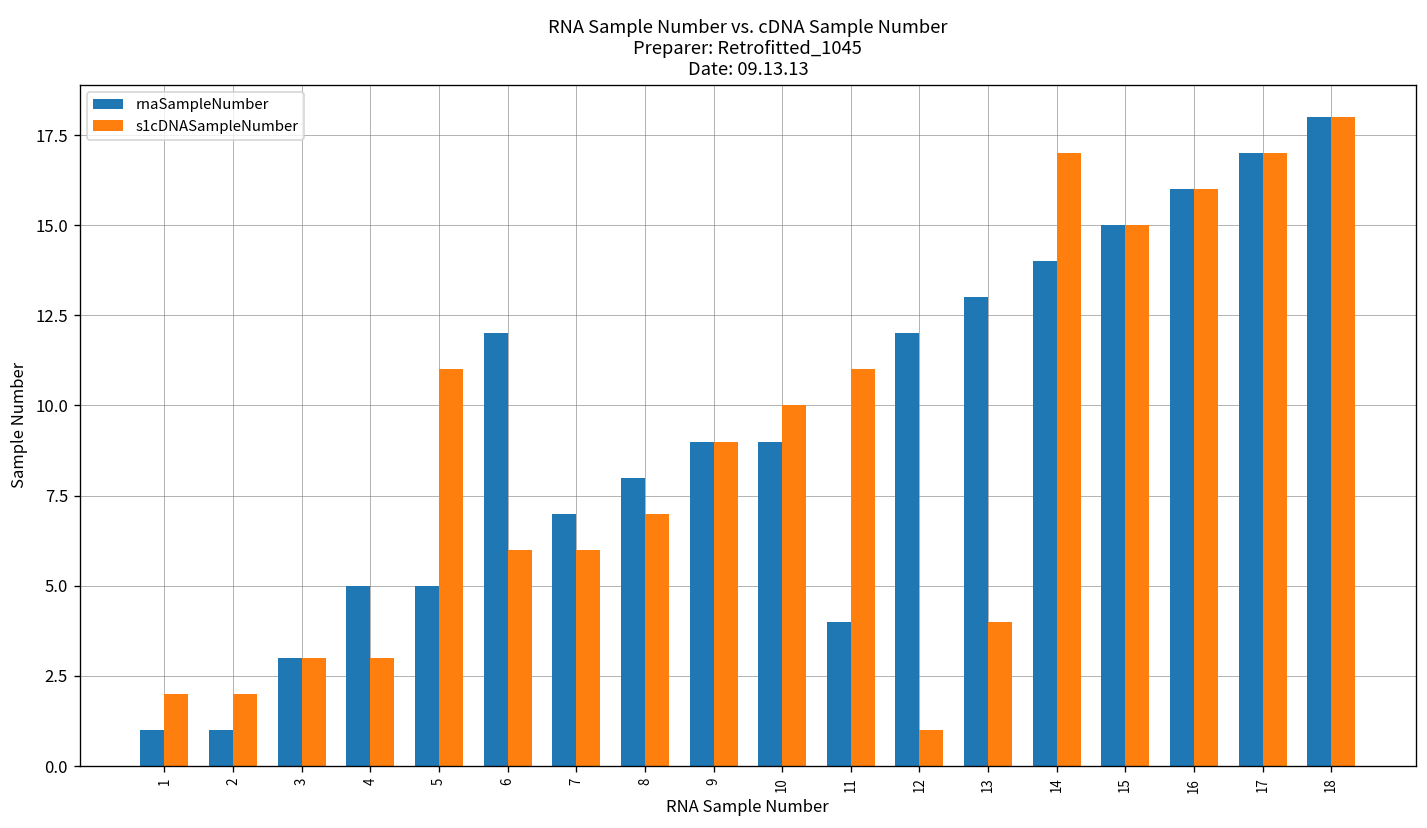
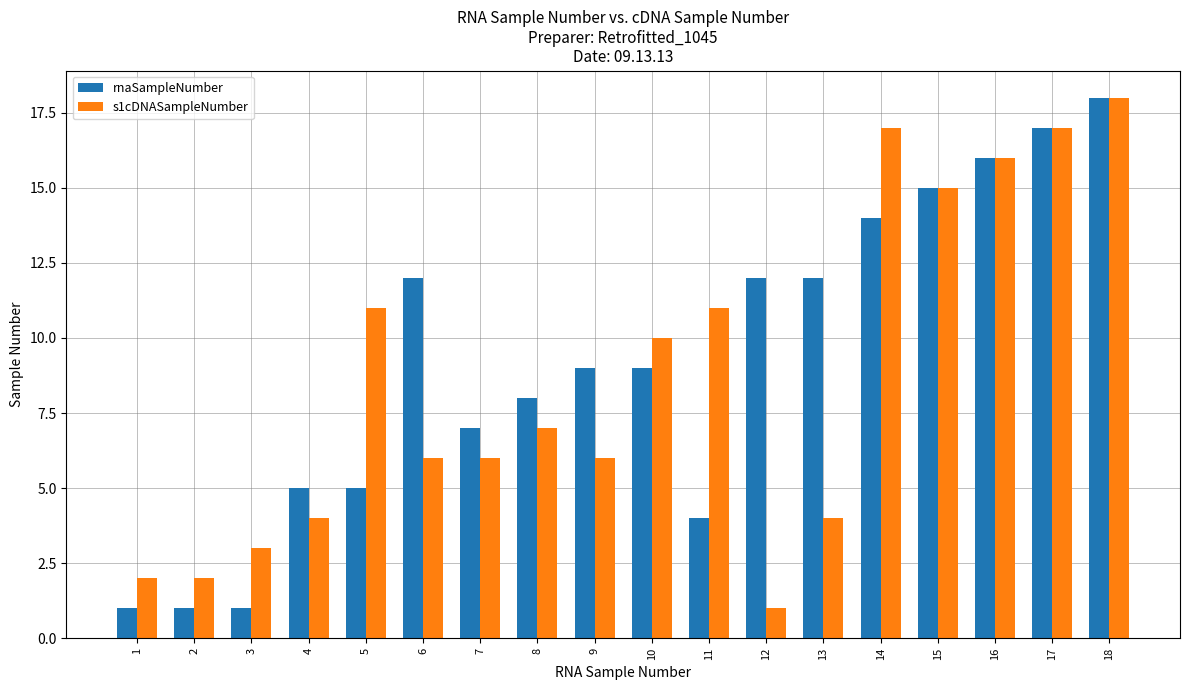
rnaSampleNumber, 3: 3 -> 1
s1cDNASampleNumber, 4: 3 -> 4
s1cDNASampleNumber, 9: 9 -> 6
rnaSampleNumber, 13: 13 -> 12
